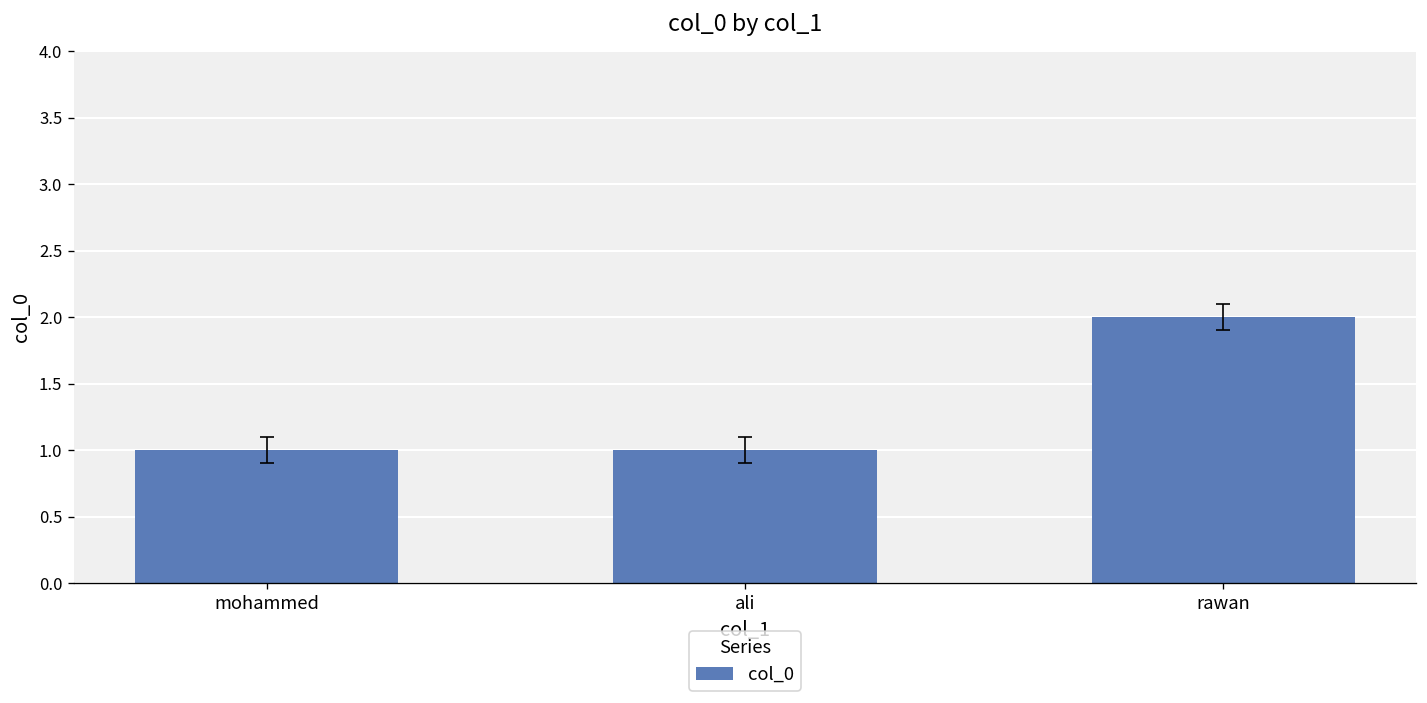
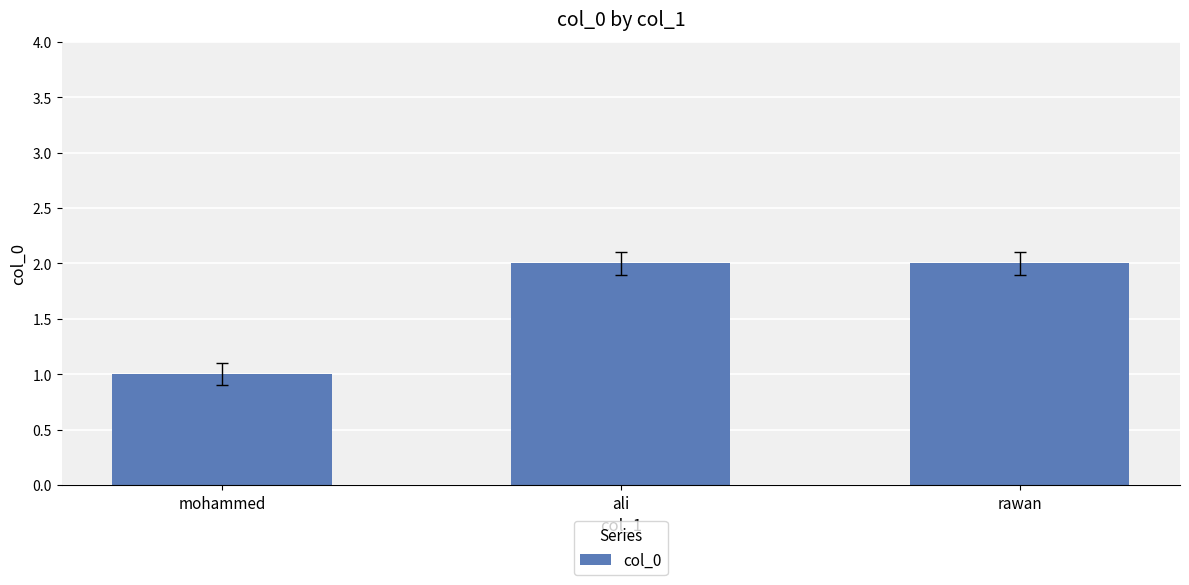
col_0, ali: 1 -> 2
